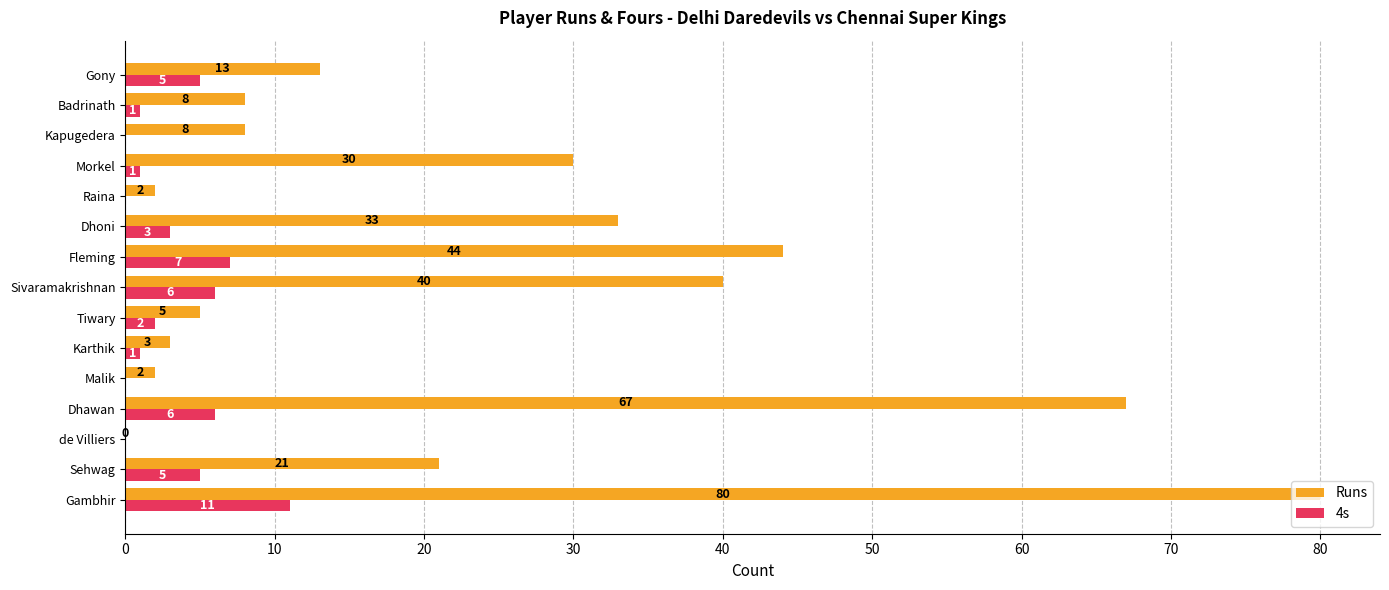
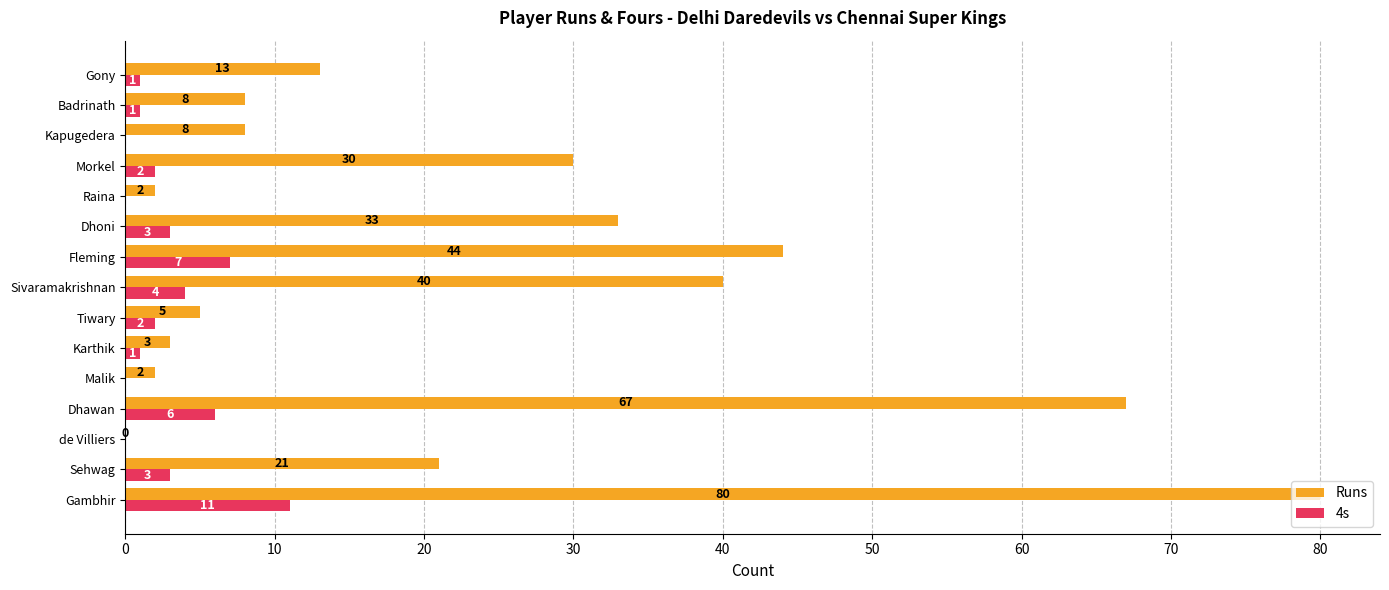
4s, Gony: 5 -> 1
4s, Morkel: 1 -> 2
4s, Sivaramakrishnan: 6 -> 4
4s, Sehwag: 5 -> 3
